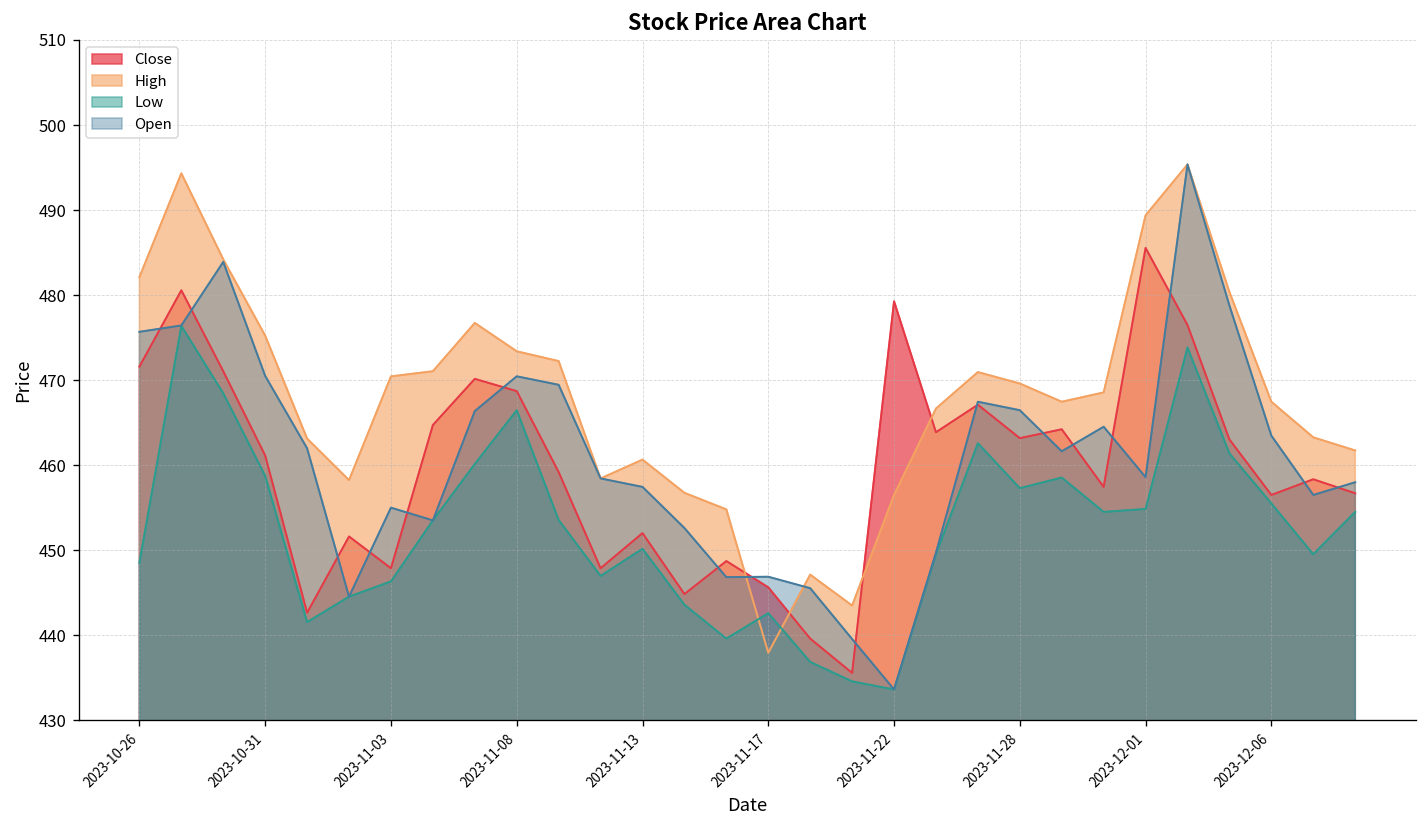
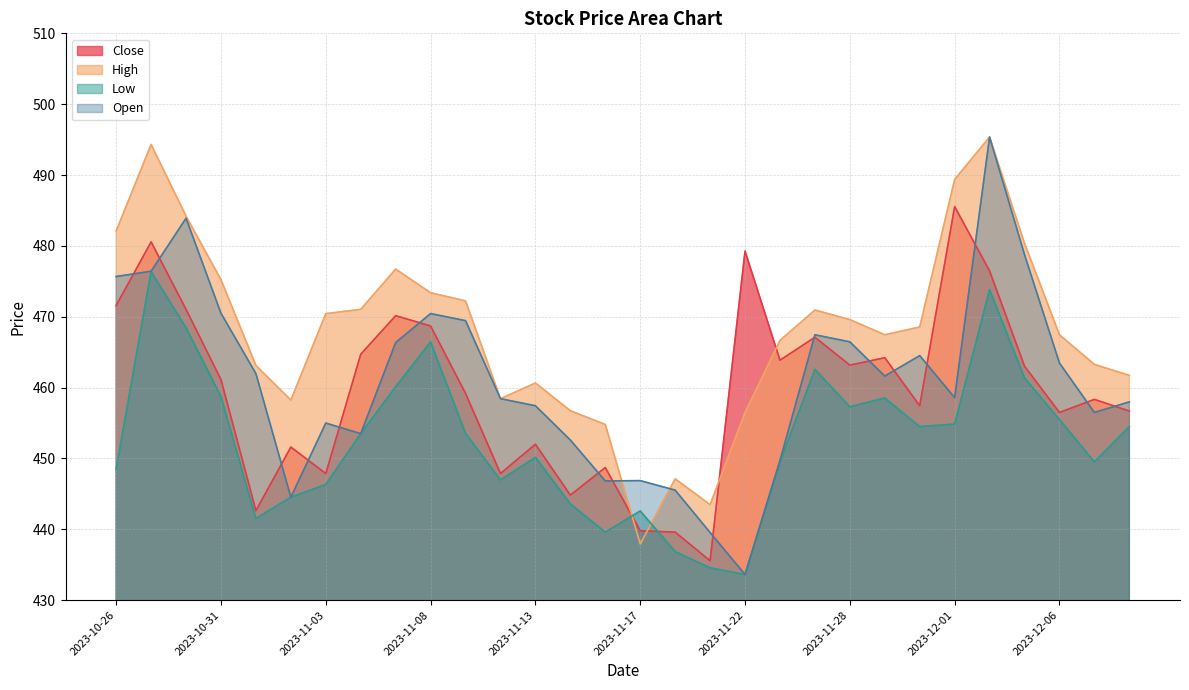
Close, 2023-11-17: 446 -> 440
